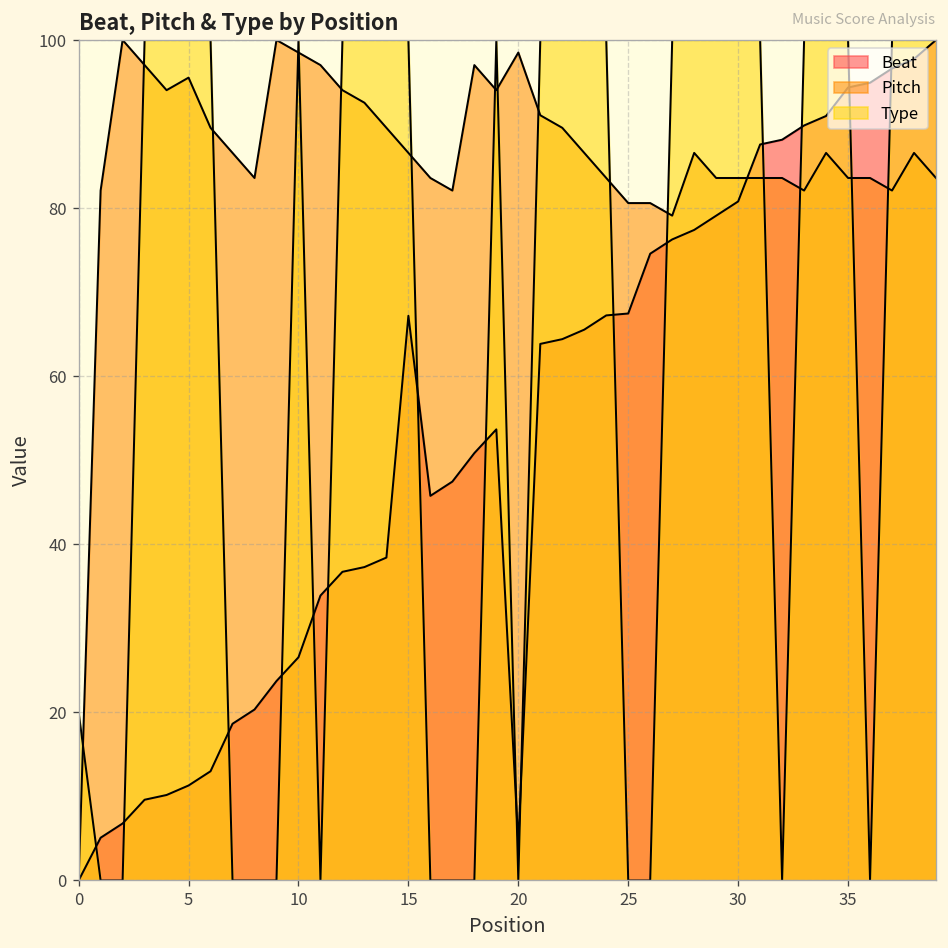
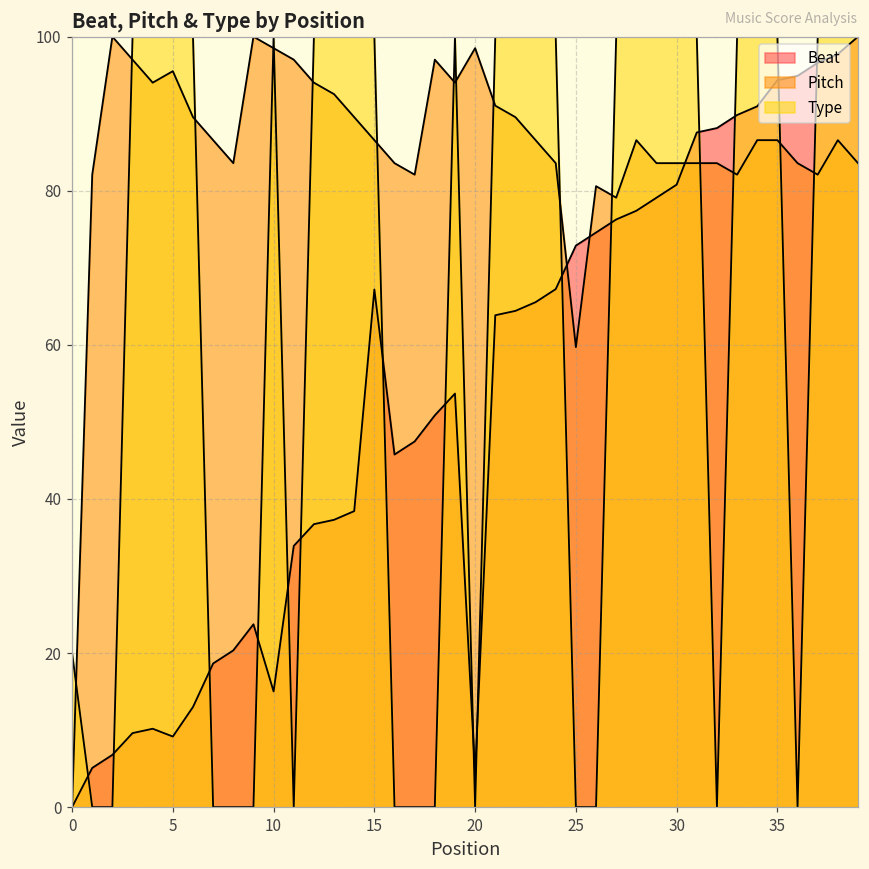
Beat, 5: 11 -> 9
Beat, 10: 27 -> 15
Beat, 25: 67 -> 73
Pitch, 25: 81 -> 60
Pitch, 35: 84 -> 87
